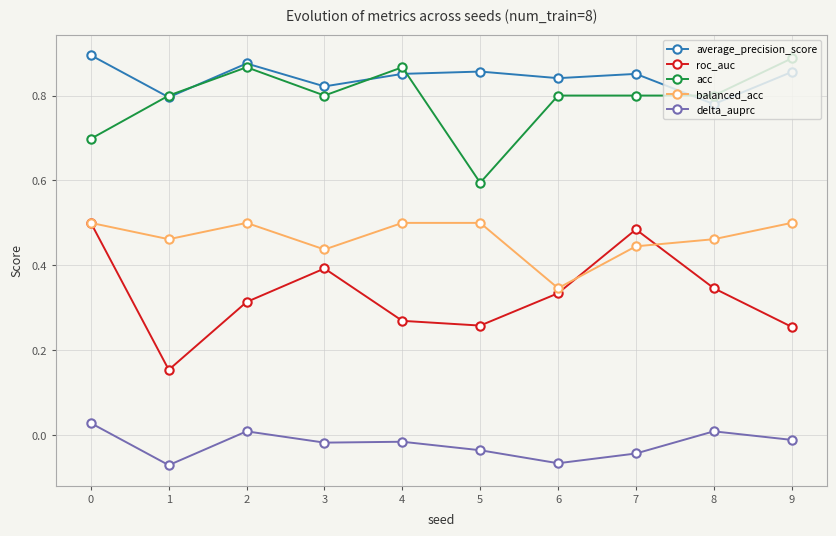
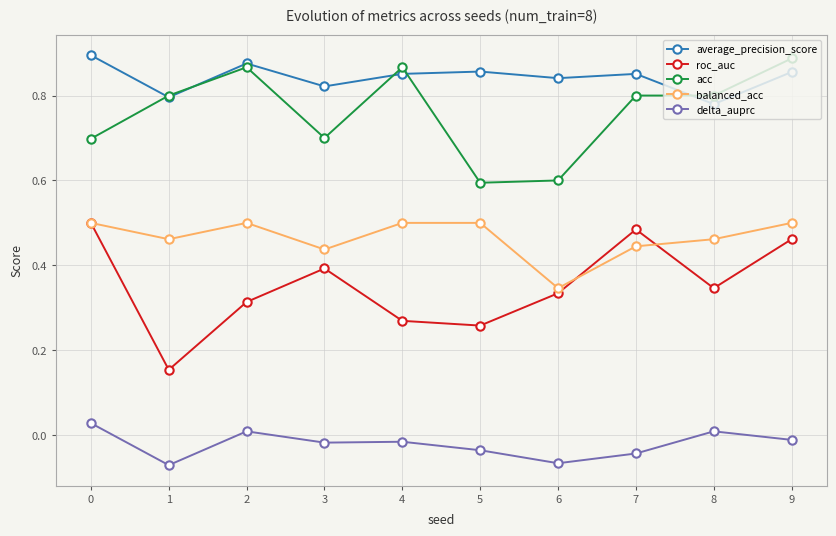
acc, 3: 0.8 -> 0.7
acc, 6: 0.8 -> 0.6
roc_auc, 9: 0.26 -> 0.46
